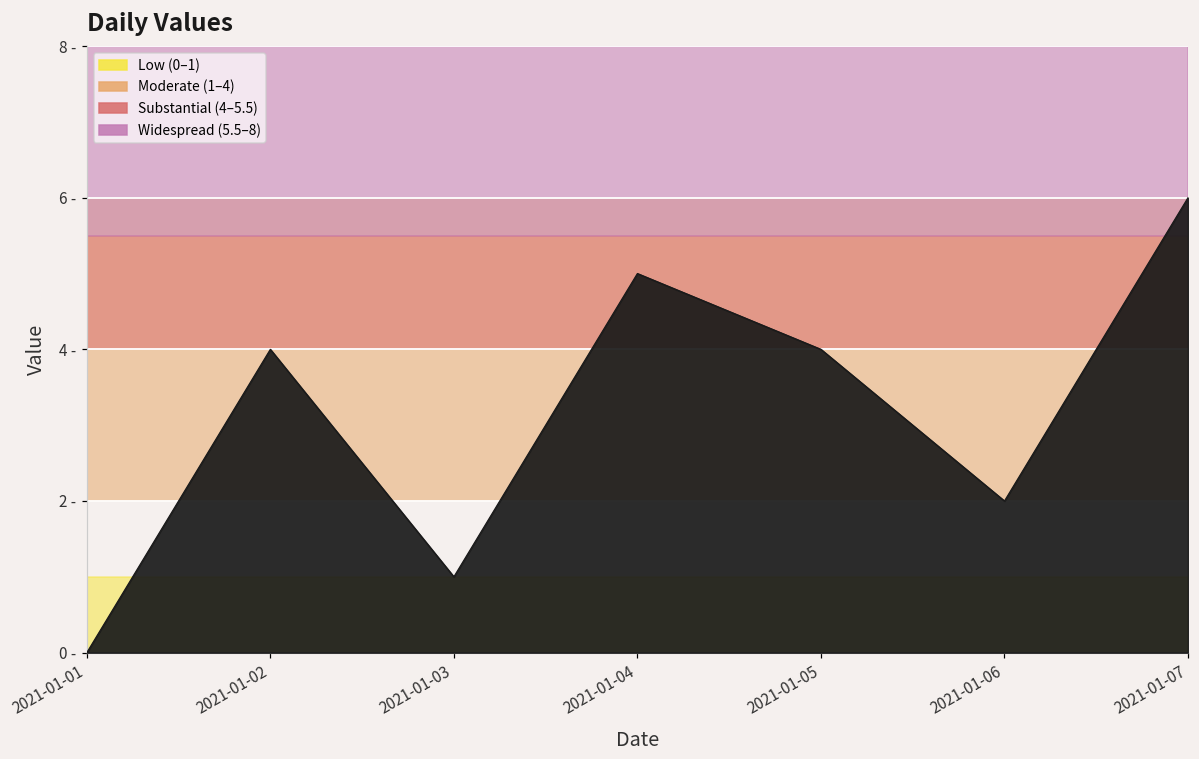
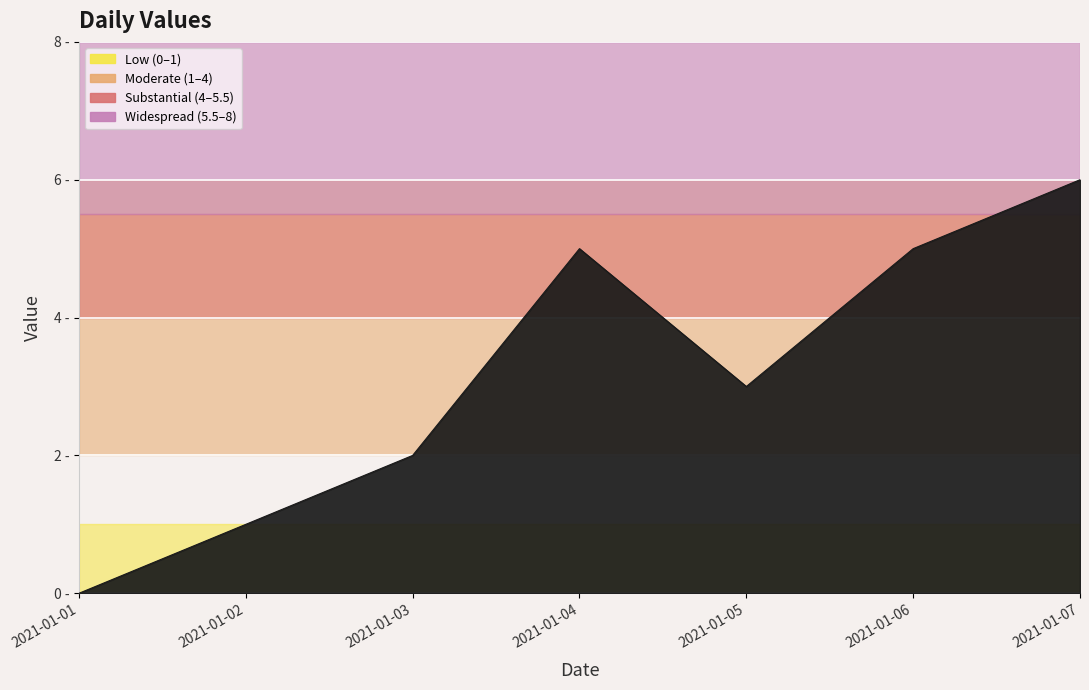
2021-01-02: 4 - -> 1 -
2021-01-03: 1 - -> 2 -
2021-01-05: 4 - -> 3 -
2021-01-06: 2 - -> 5 -
